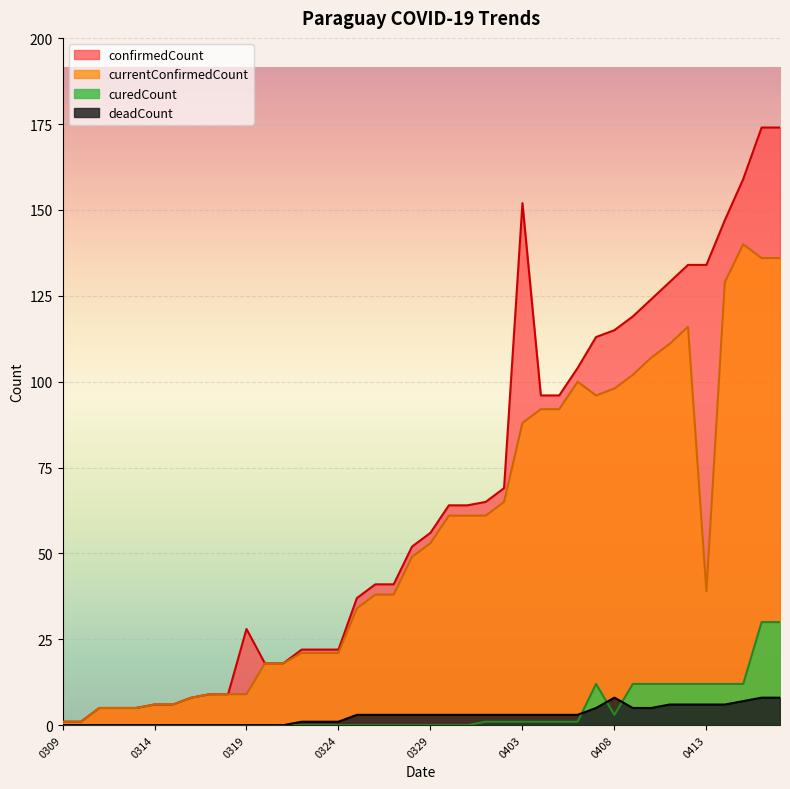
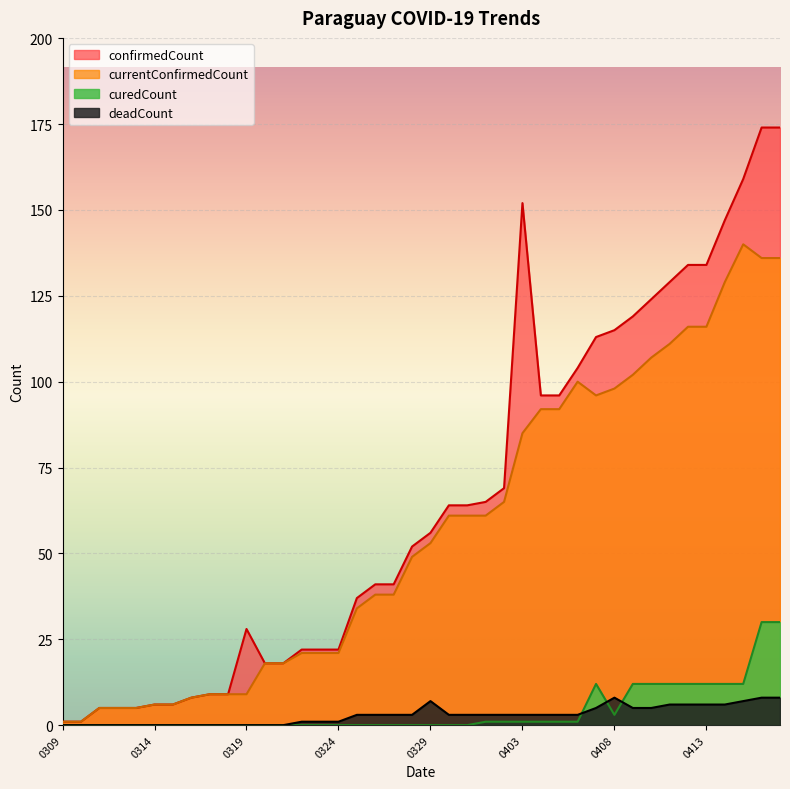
deadCount, 0329: 3 -> 7
currentConfirmedCount, 0403: 88 -> 85
currentConfirmedCount, 0413: 39 -> 116
